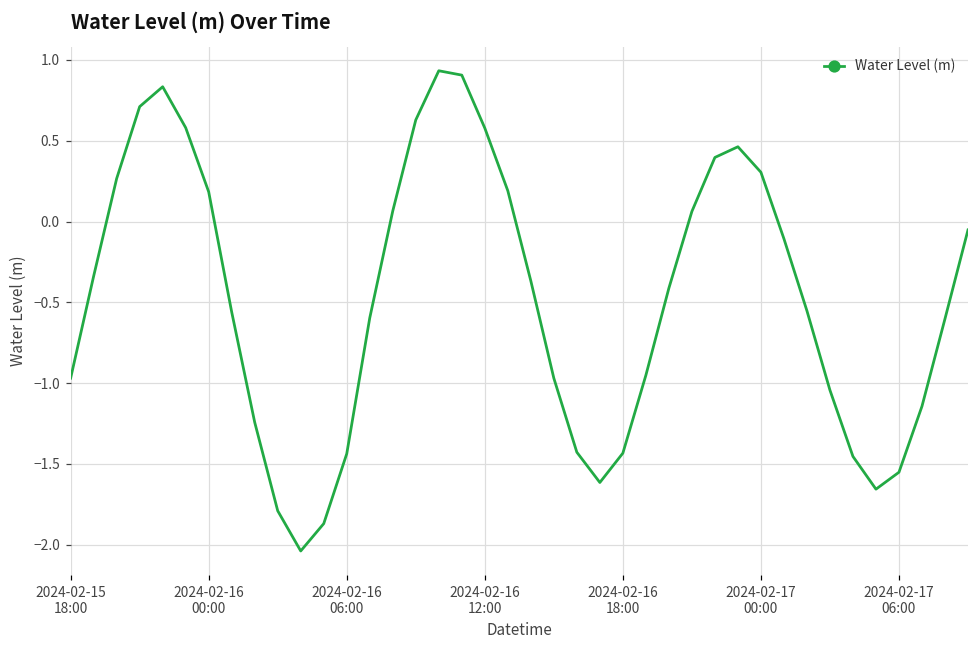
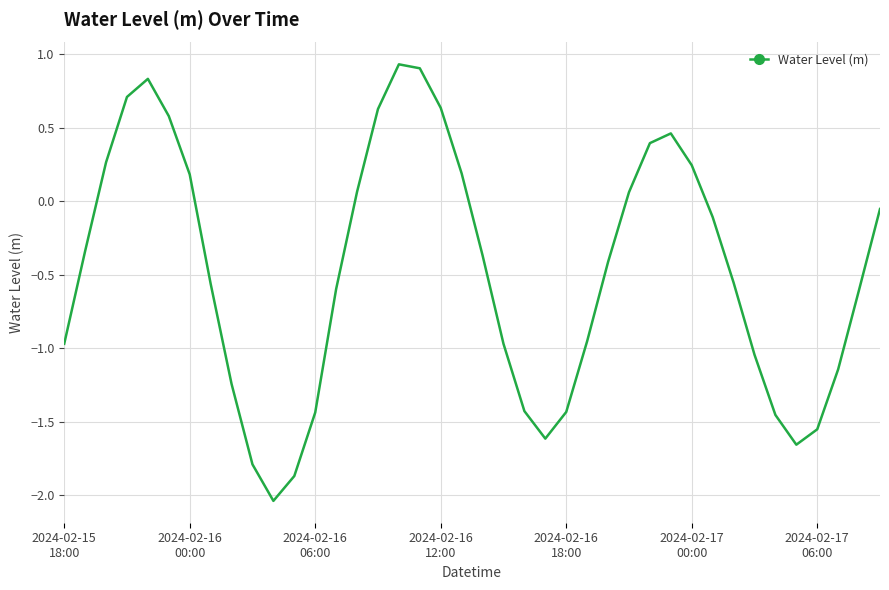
2024-02-16 12:00: 0.58 -> 0.64
2024-02-17 00:00: 0.30 -> 0.25
